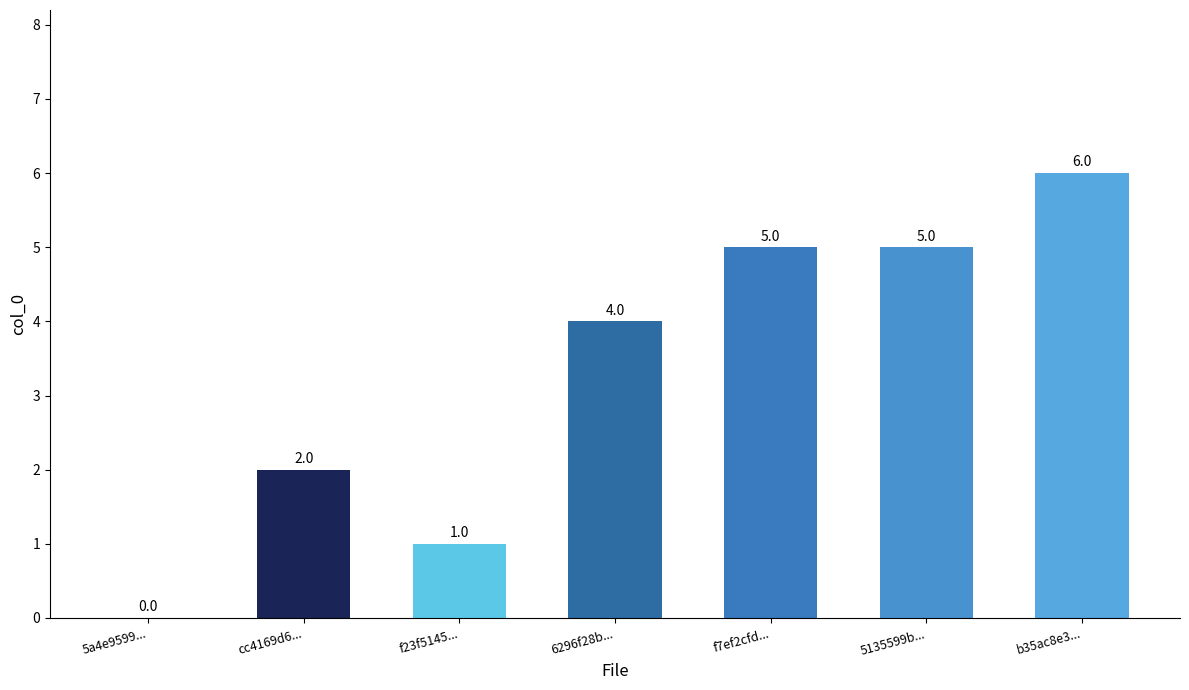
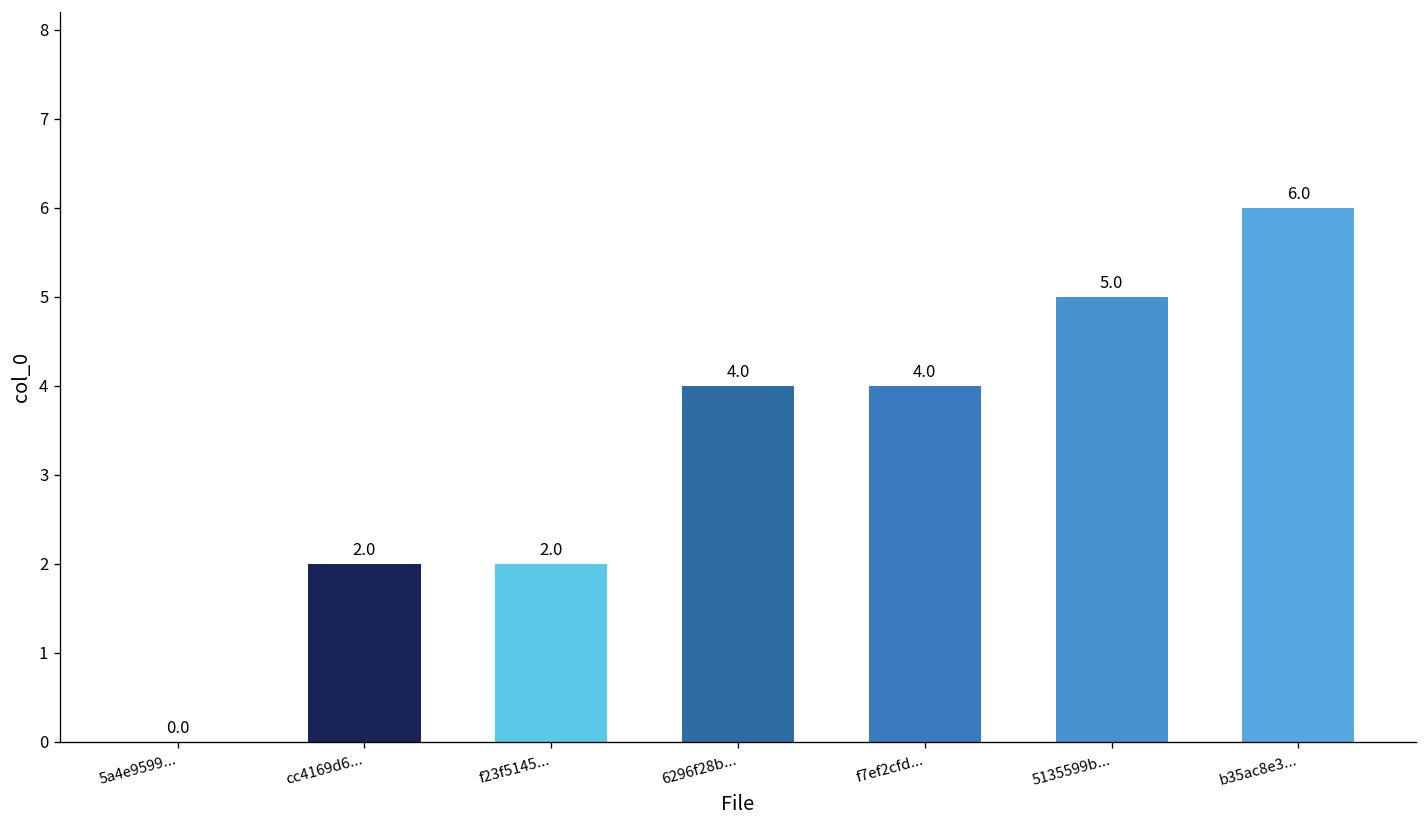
f23f5145...: 1.0 -> 2.0
f7ef2cfd...: 5.0 -> 4.0
